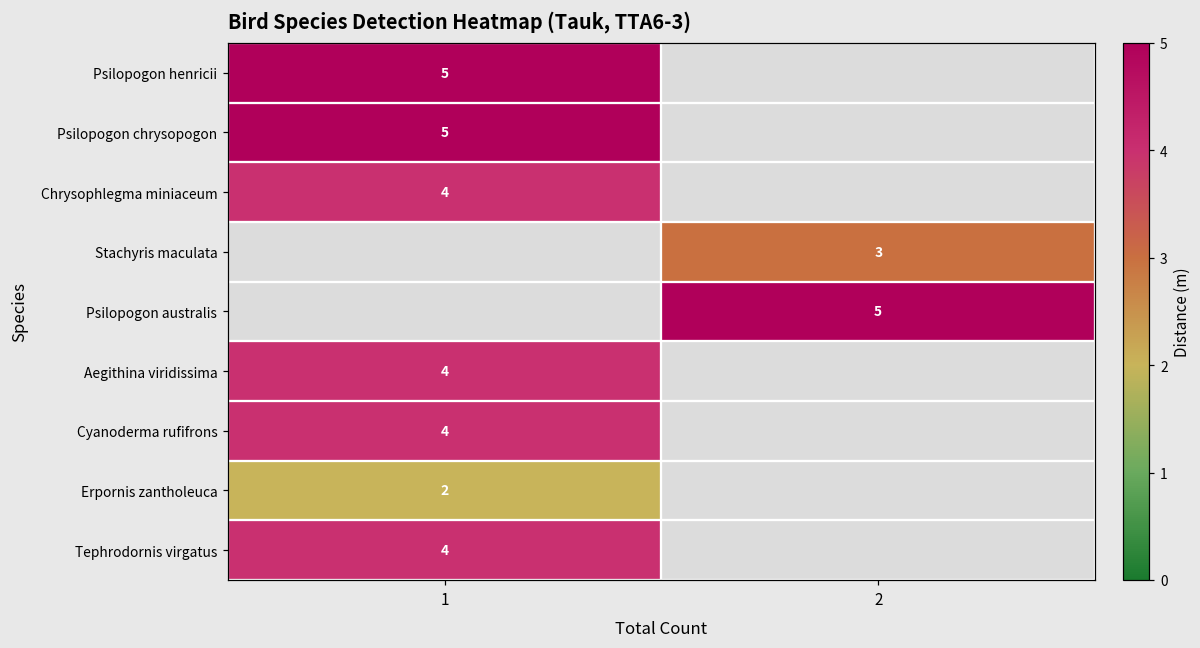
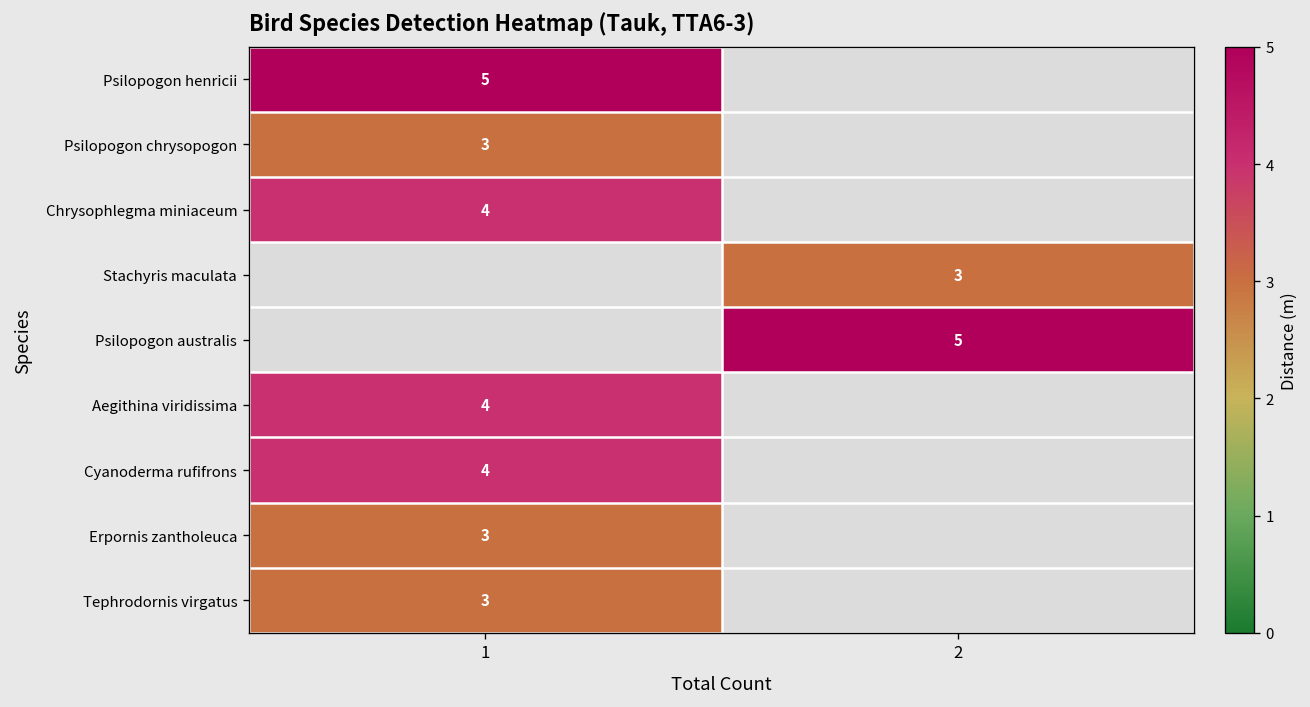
Psilopogon chrysopogon, 1: 5 -> 3
Erpornis zantholeuca, 1: 2 -> 3
Tephrodornis virgatus, 1: 4 -> 3
